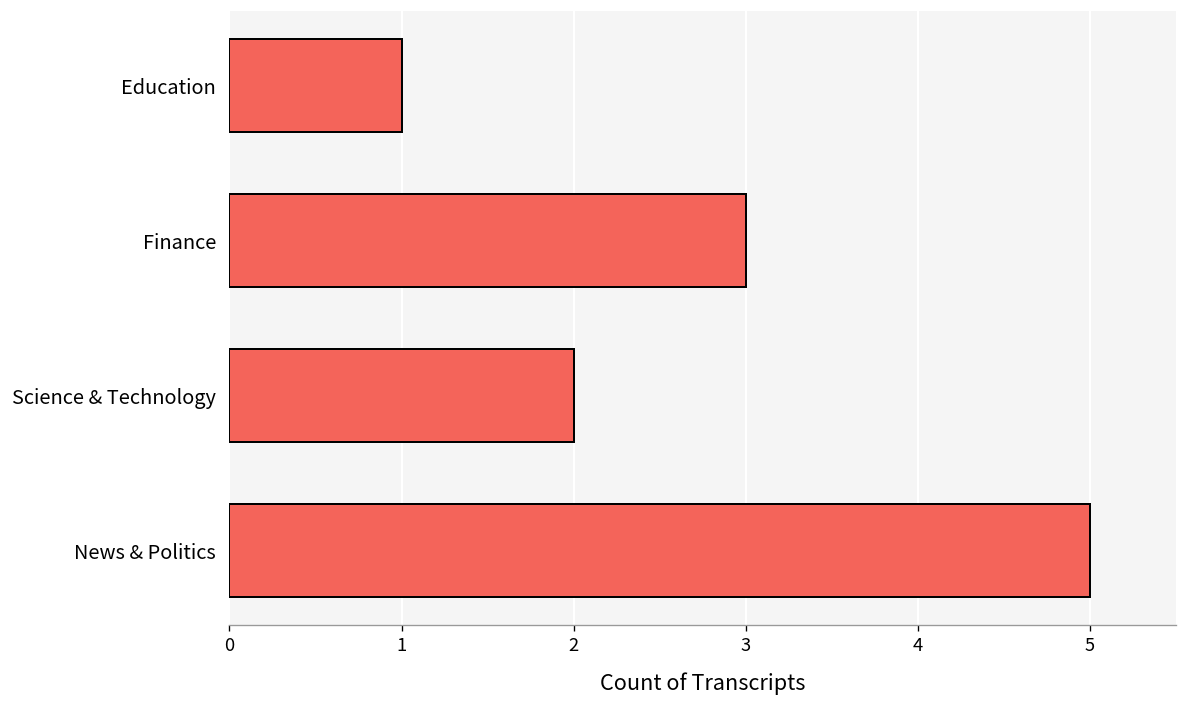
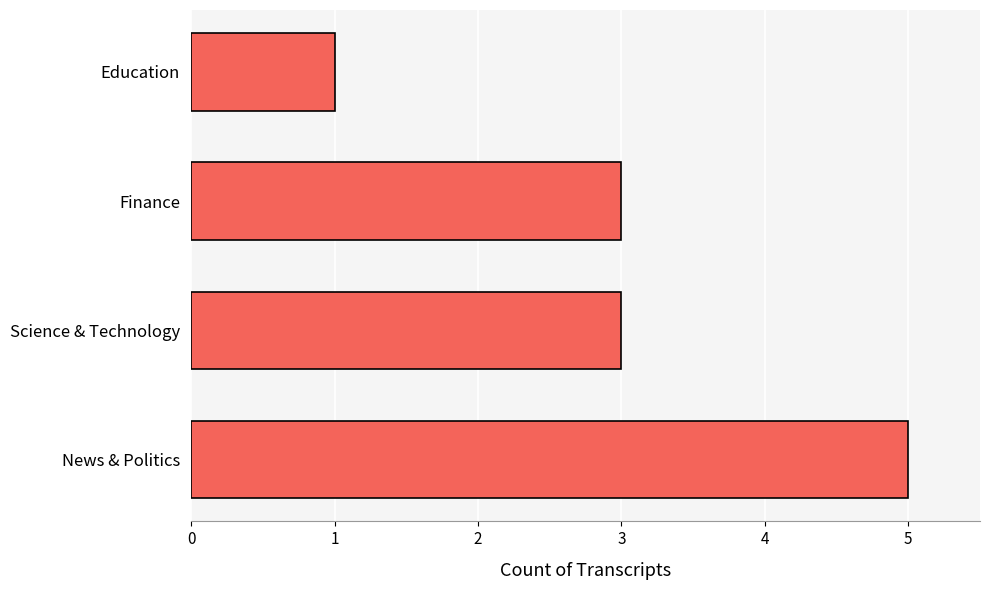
Science & Technology: 2 -> 3
